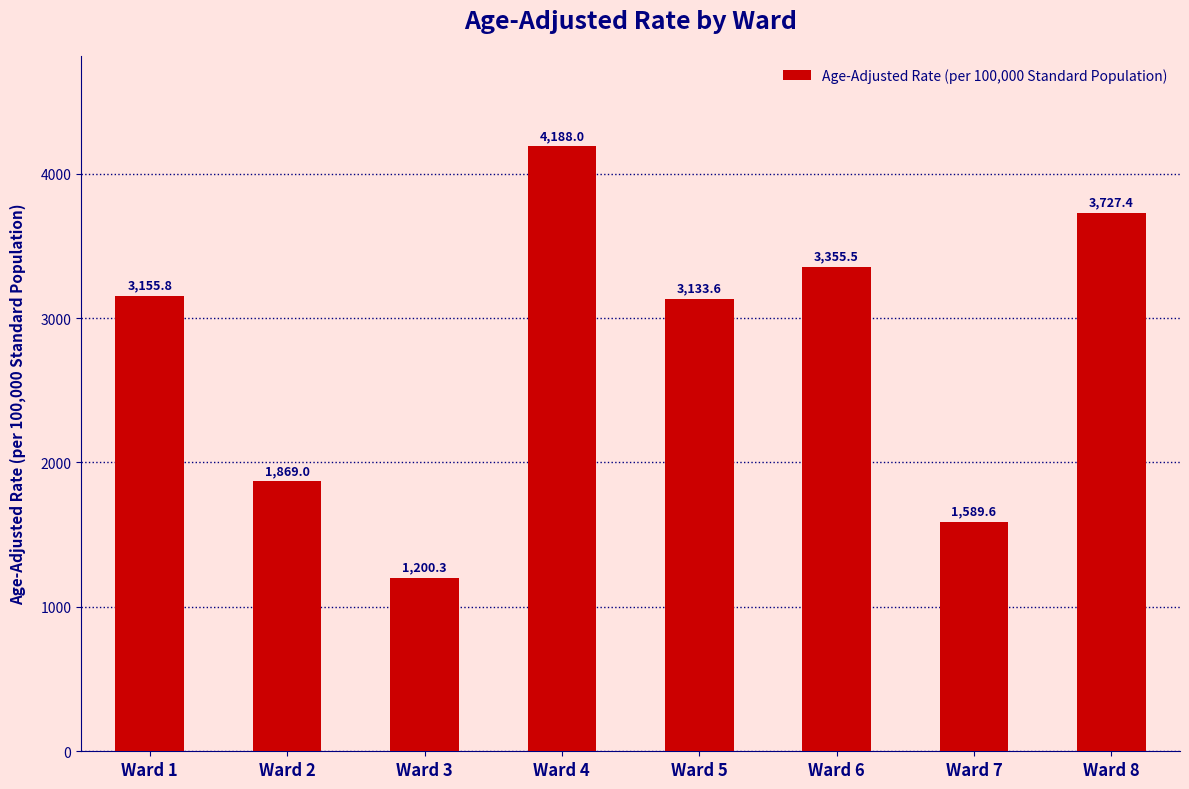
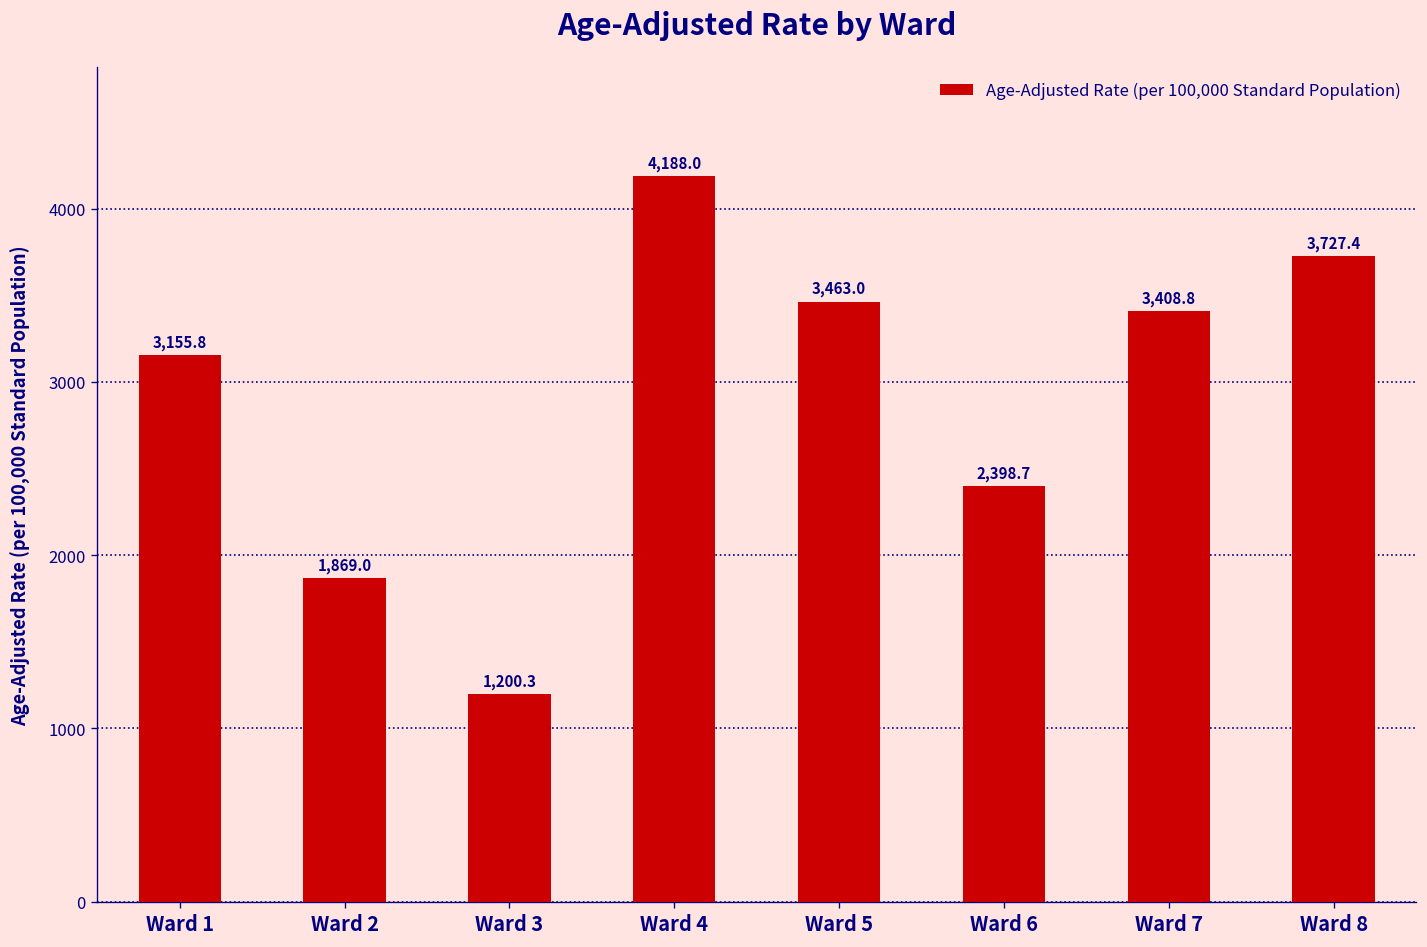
Ward 5: 3,133.6 -> 3,463.0
Ward 6: 3,355.5 -> 2,398.7
Ward 7: 1,589.6 -> 3,408.8
